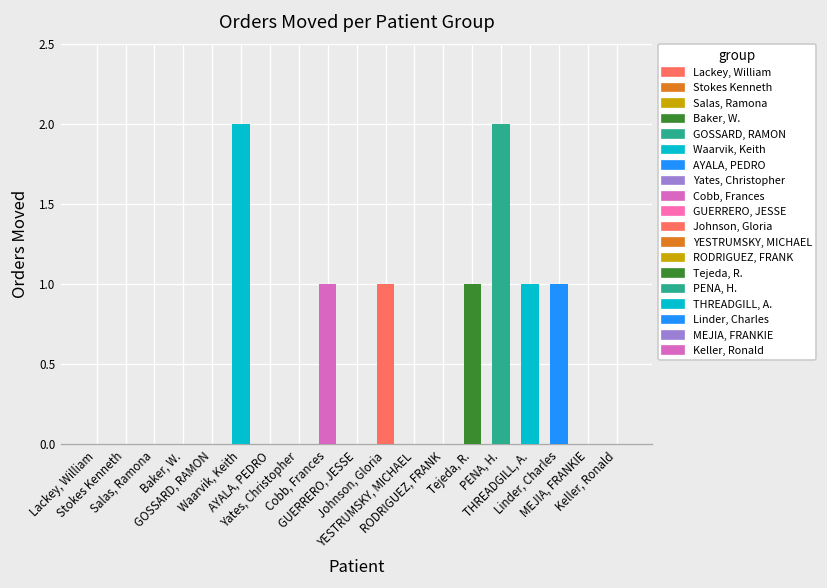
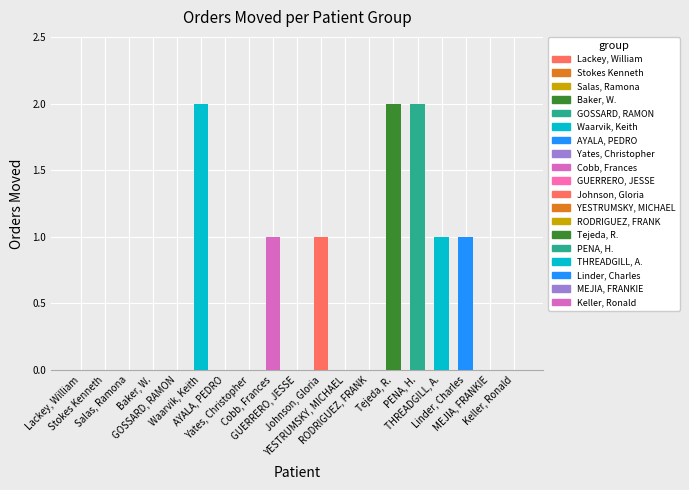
Tejeda, R.: 1 -> 2
